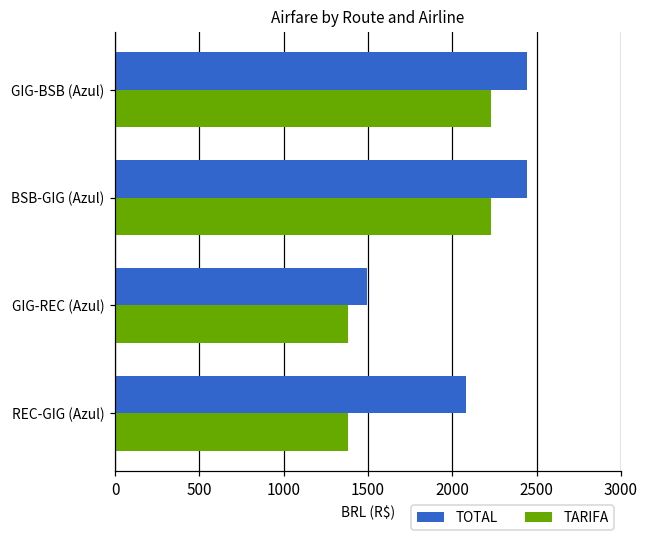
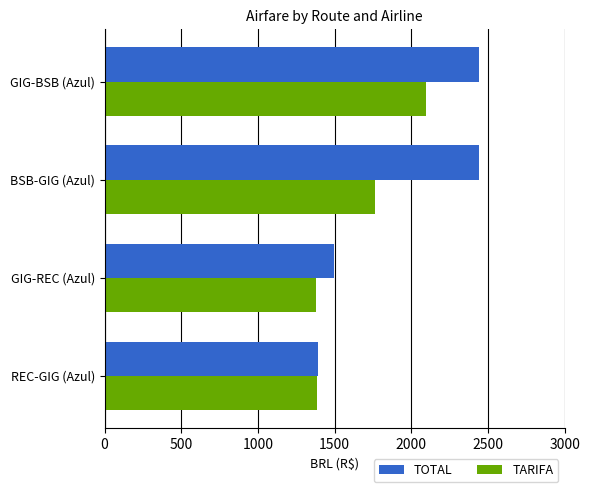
TARIFA, GIG-BSB (Azul): 2230 -> 2090
TARIFA, BSB-GIG (Azul): 2230 -> 1760
TOTAL, REC-GIG (Azul): 2080 -> 1390
